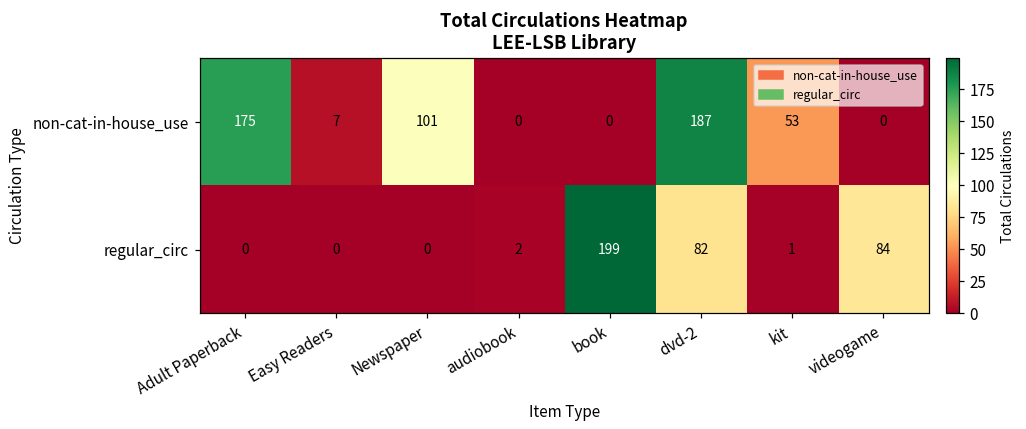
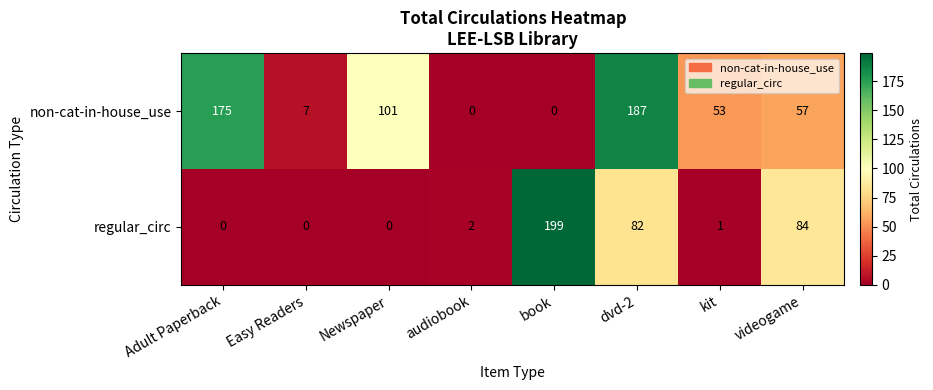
non-cat-in-house_use, videogame: 0 -> 57
